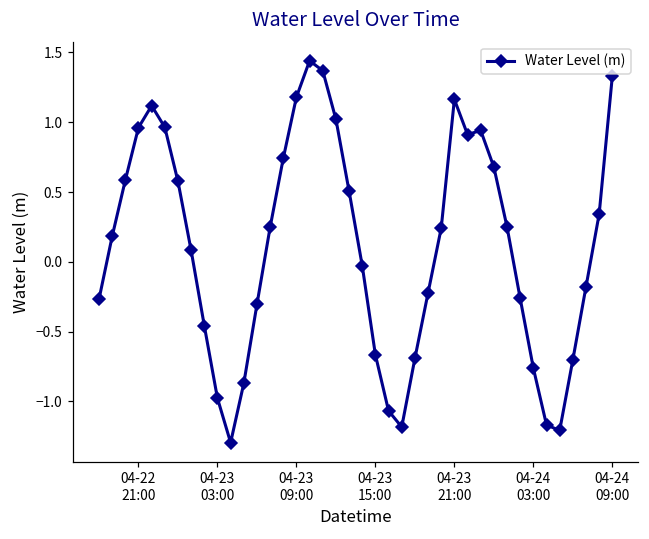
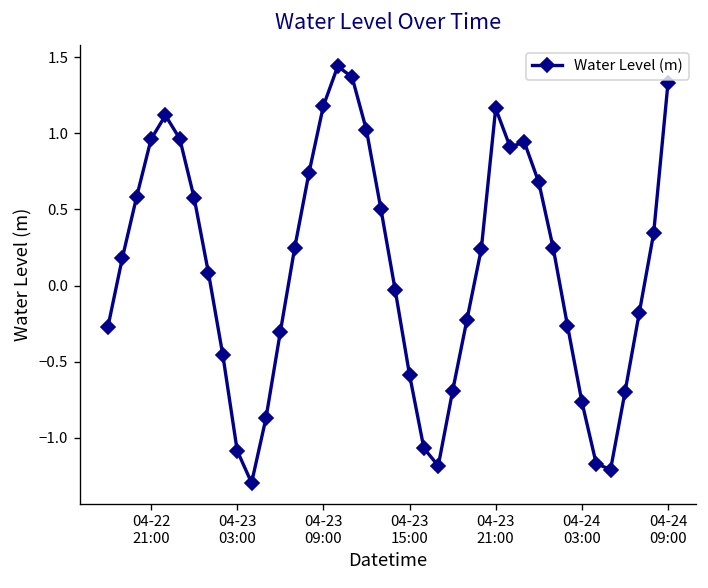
04-23 03:00: -0.98 -> -1.08
04-23 15:00: -0.67 -> -0.59
